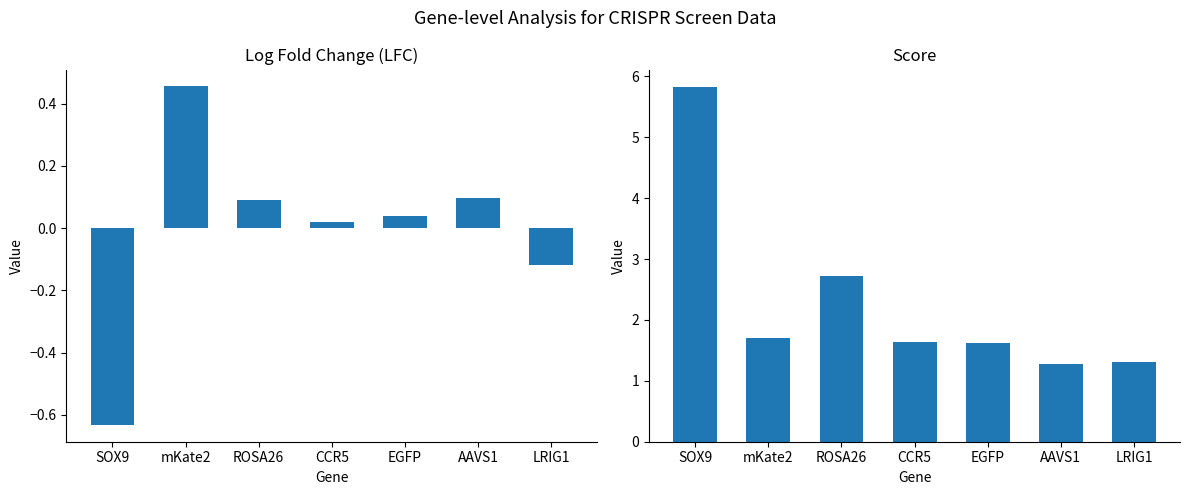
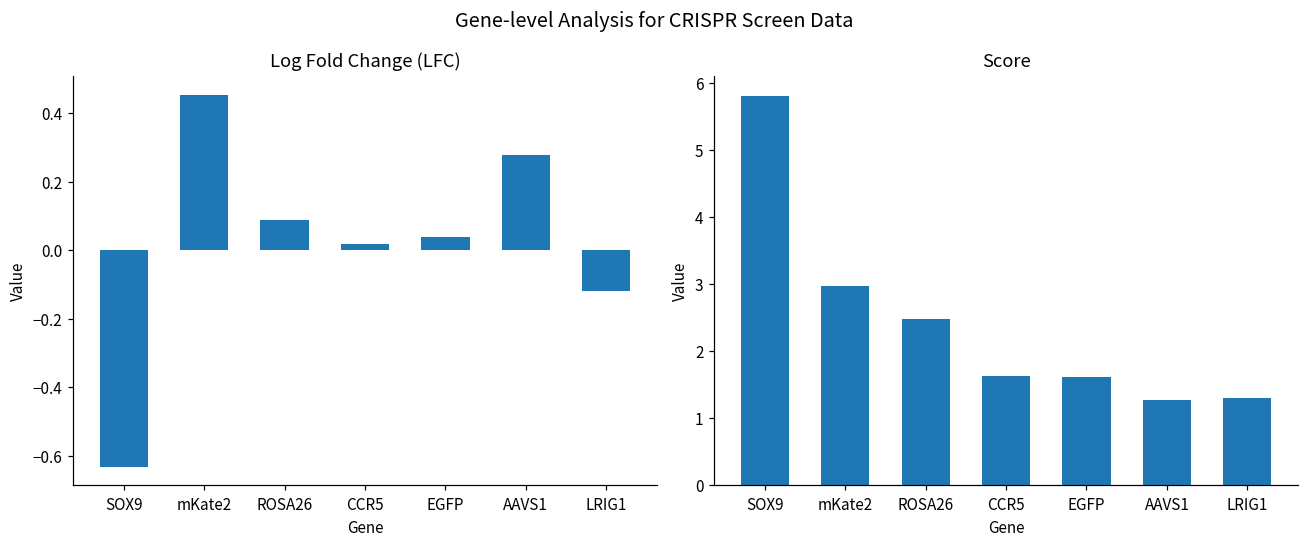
Log Fold Change (LFC), AAVS1: 0.10 -> 0.28
Score, mKate2: 1.7 -> 3.0
Score, ROSA26: 2.7 -> 2.5
